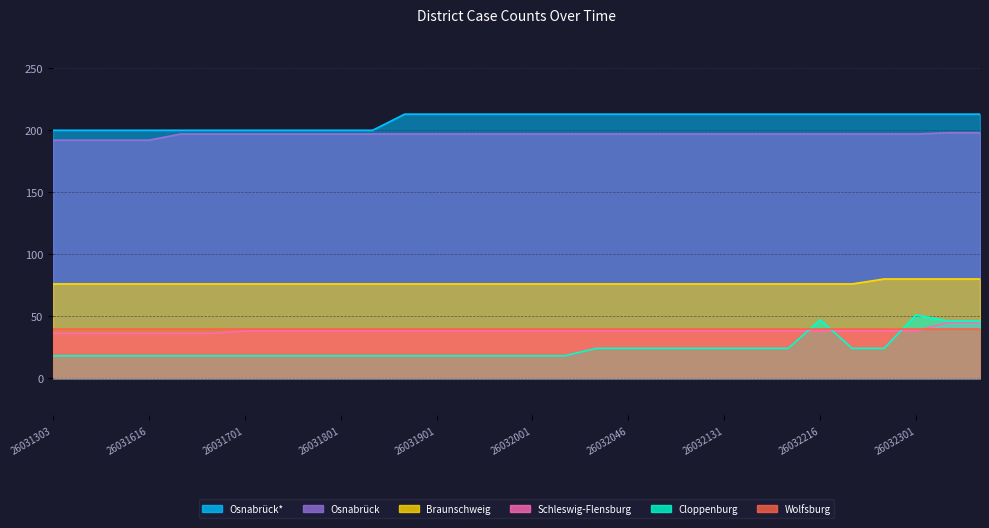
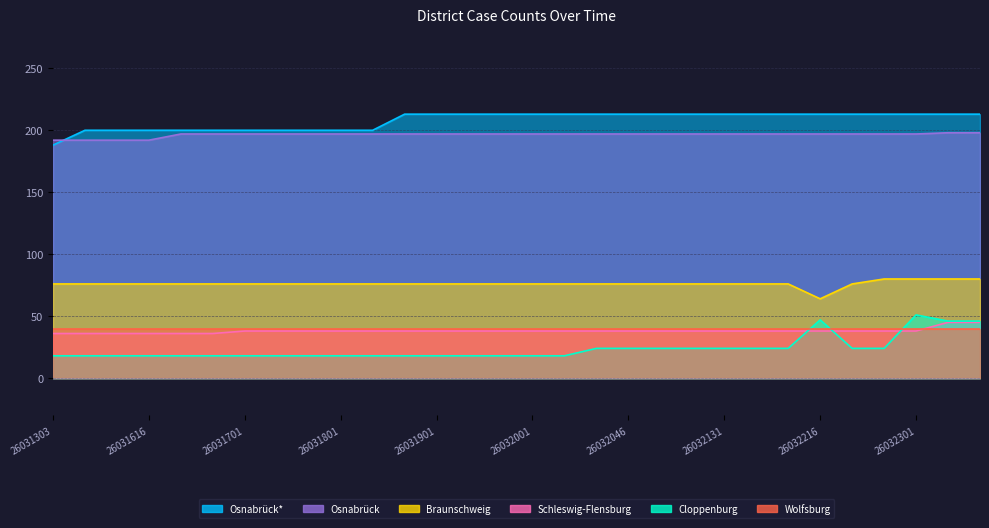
Osnabrück*, 26031303: 200 -> 188
Braunschweig, 26032216: 76 -> 64
